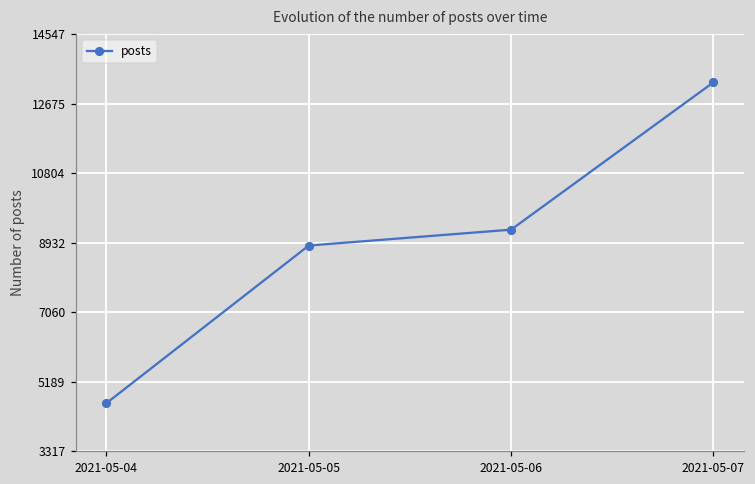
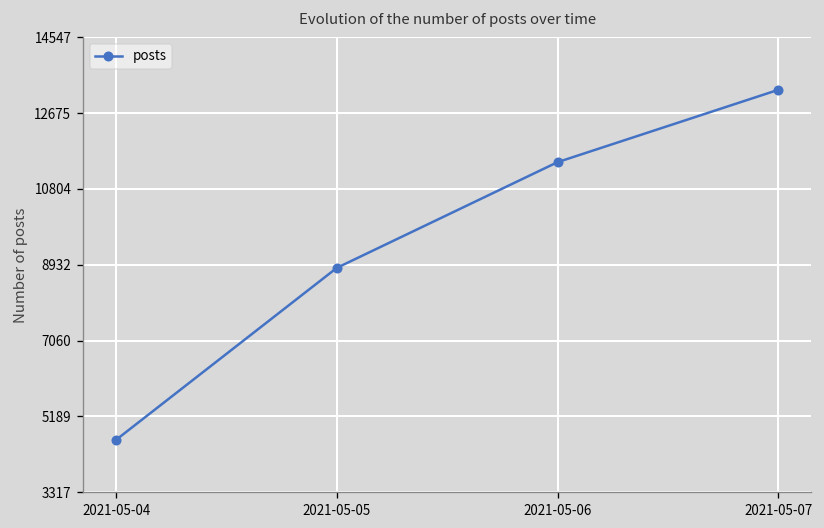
2021-05-06: 9300 -> 11500
